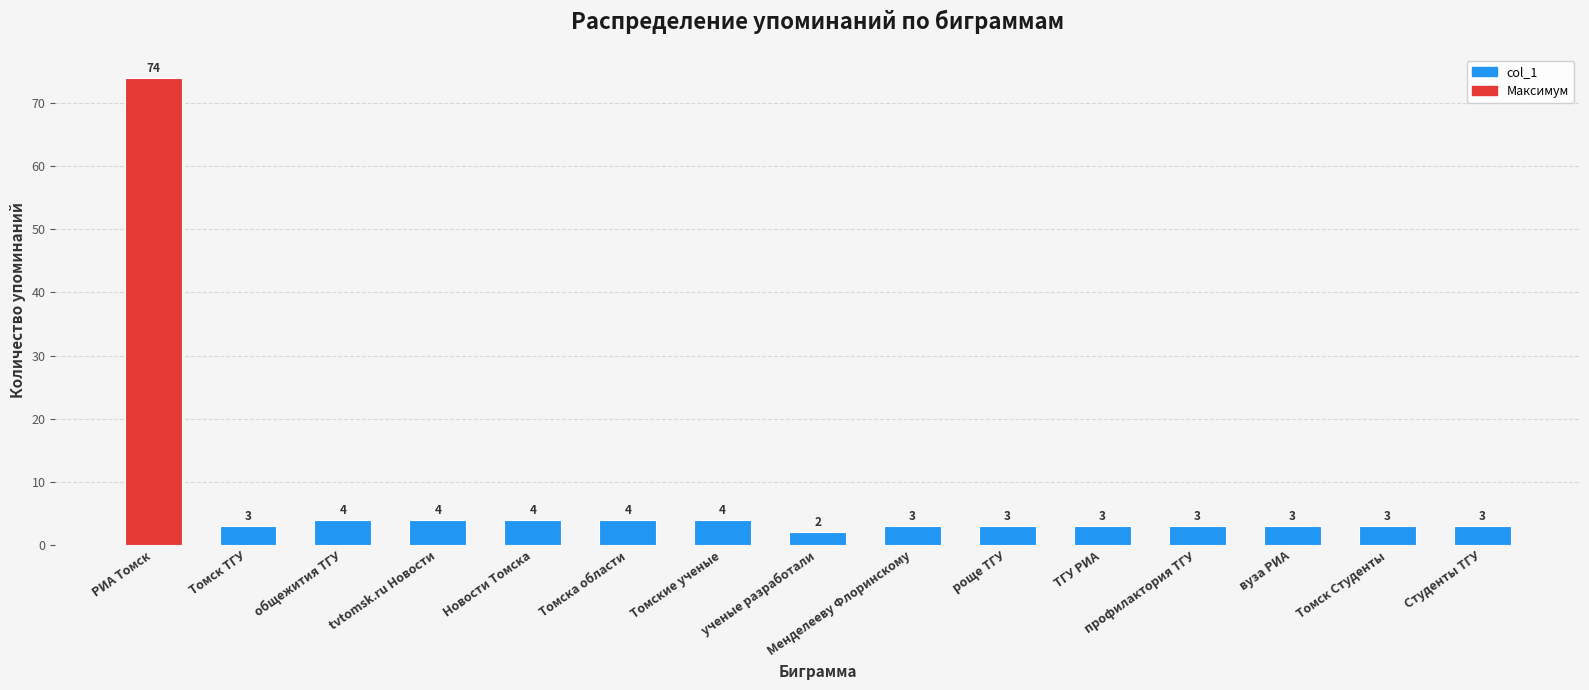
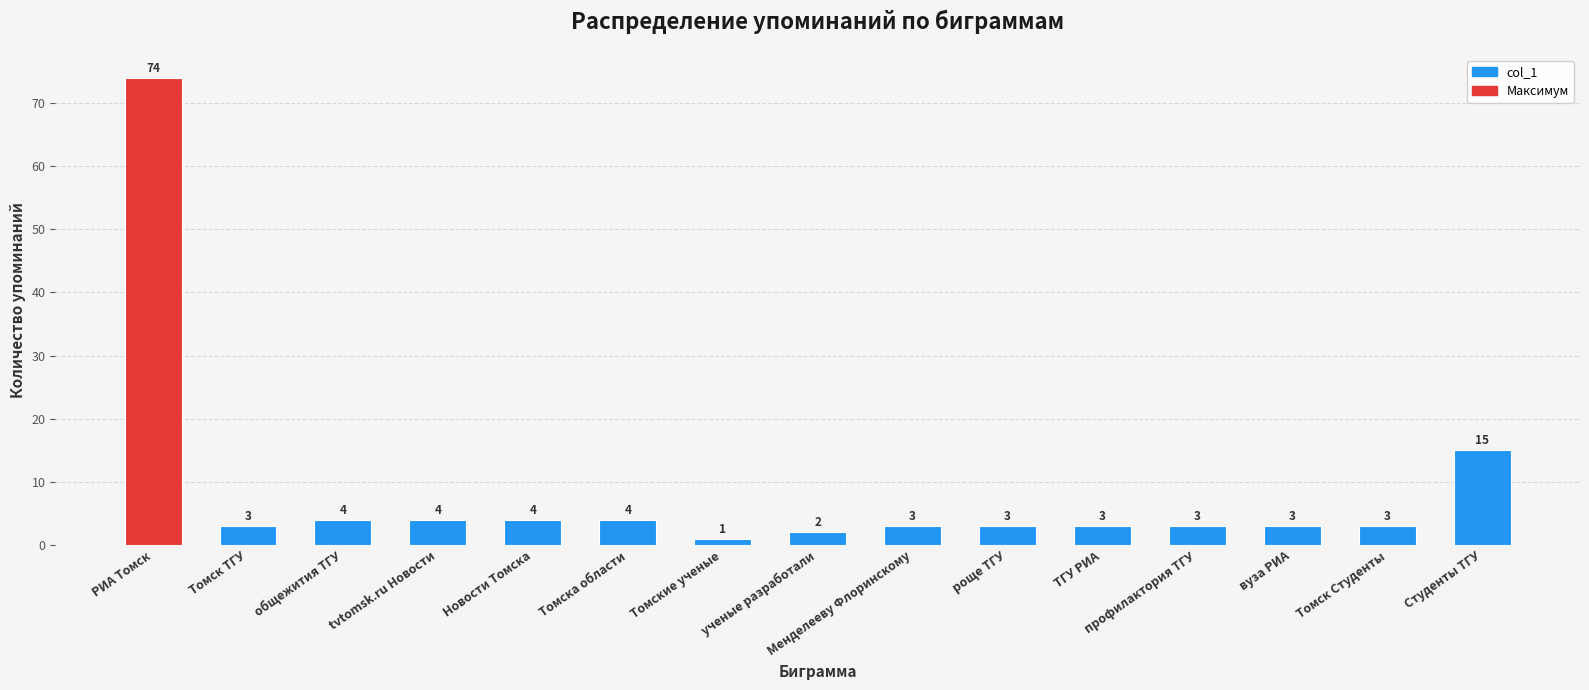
Томские ученые: 4 -> 1
Студенты ТГУ: 3 -> 15
